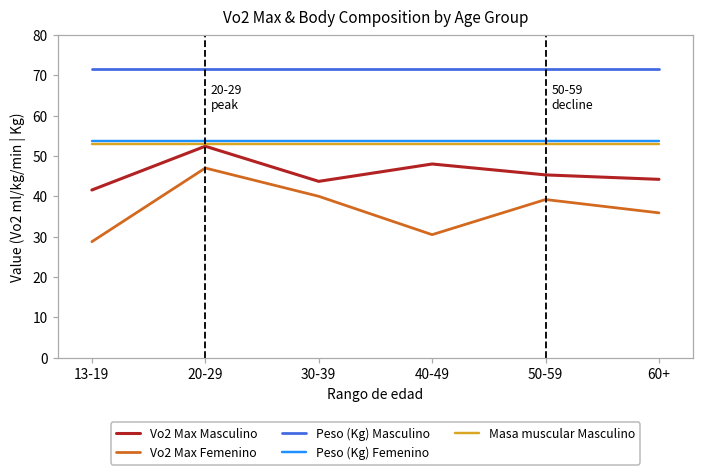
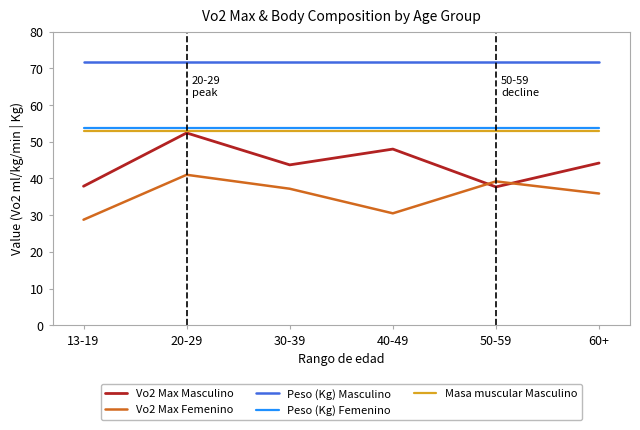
Vo2 Max Masculino, 13-19: 42 -> 38
Vo2 Max Femenino, 20-29: 47 -> 41
Vo2 Max Femenino, 30-39: 40 -> 37
Vo2 Max Masculino, 50-59: 45 -> 38
